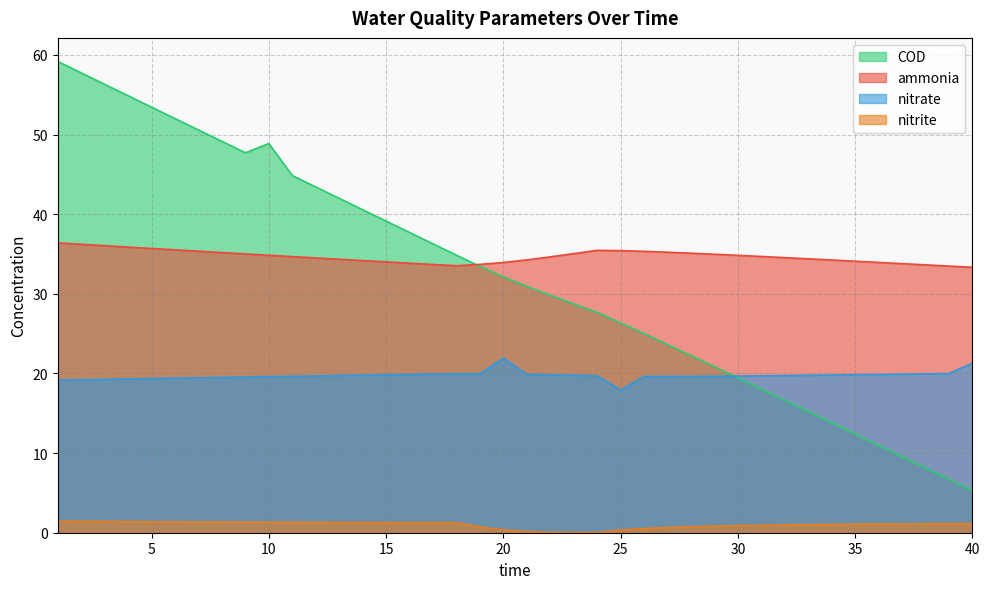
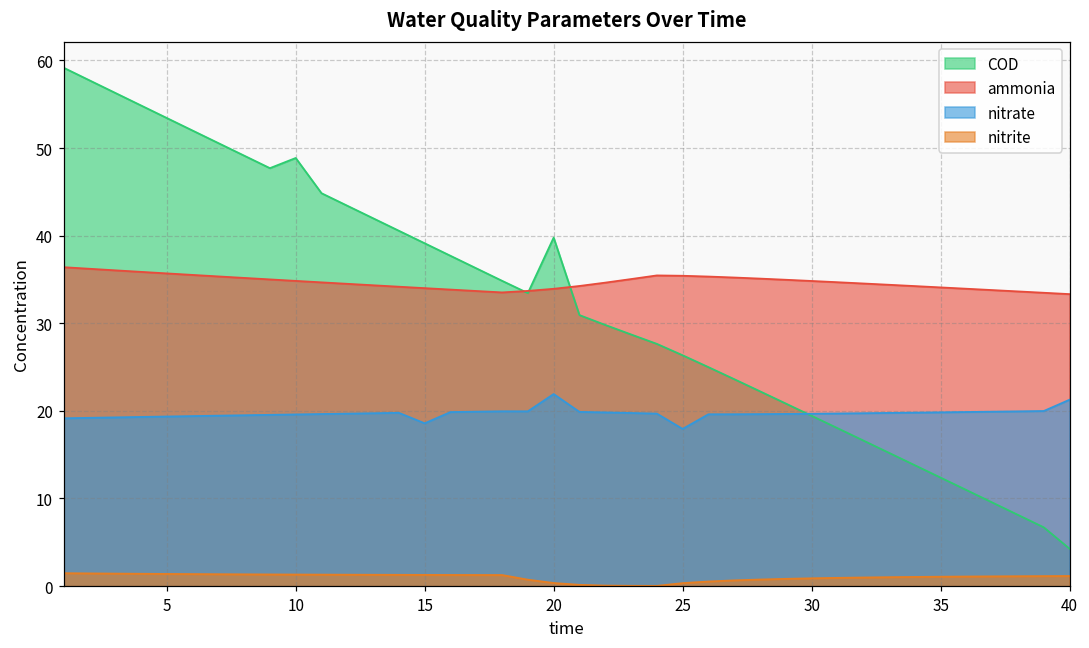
nitrate, 15: 20 -> 19
COD, 20: 32 -> 40
COD, 40: 5 -> 4
